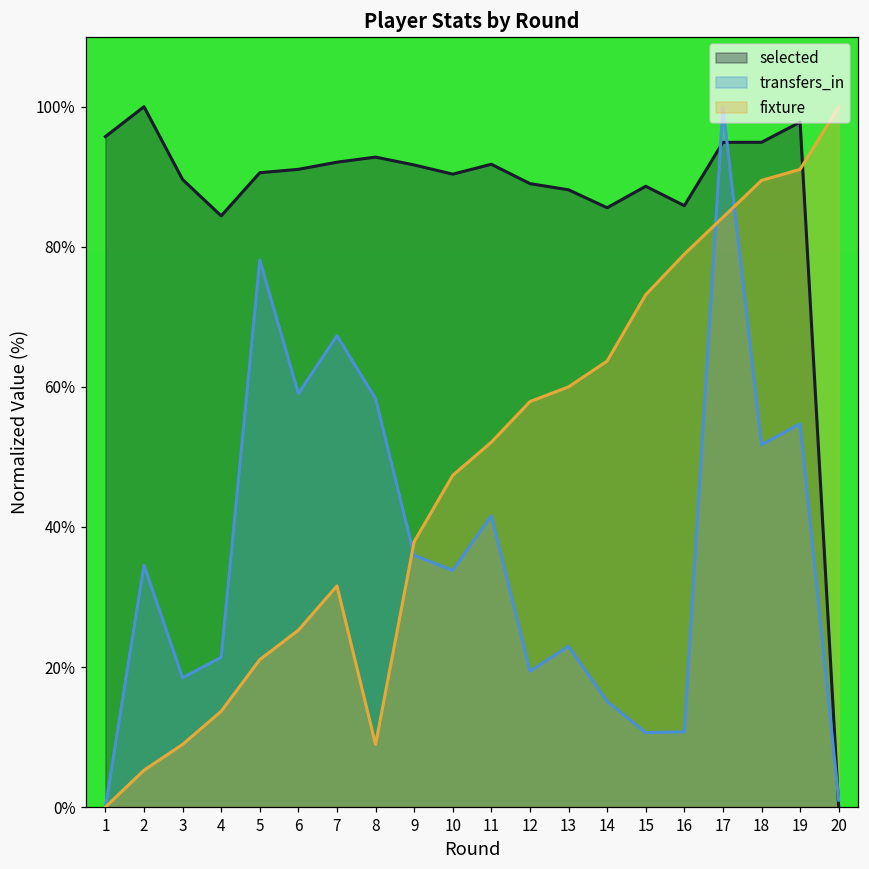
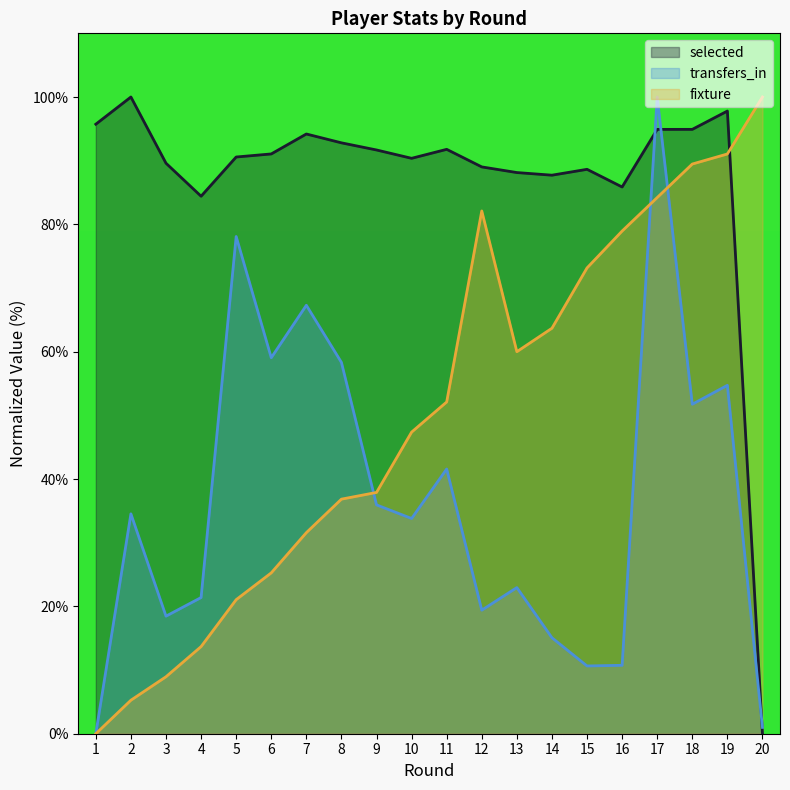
selected, 7: 92% -> 94%
fixture, 8: 9% -> 37%
fixture, 12: 58% -> 82%
selected, 14: 86% -> 88%
